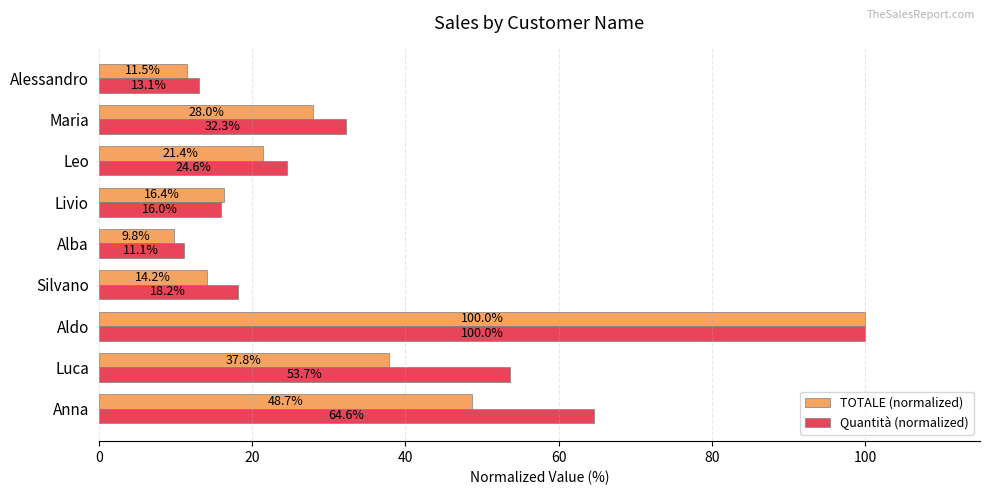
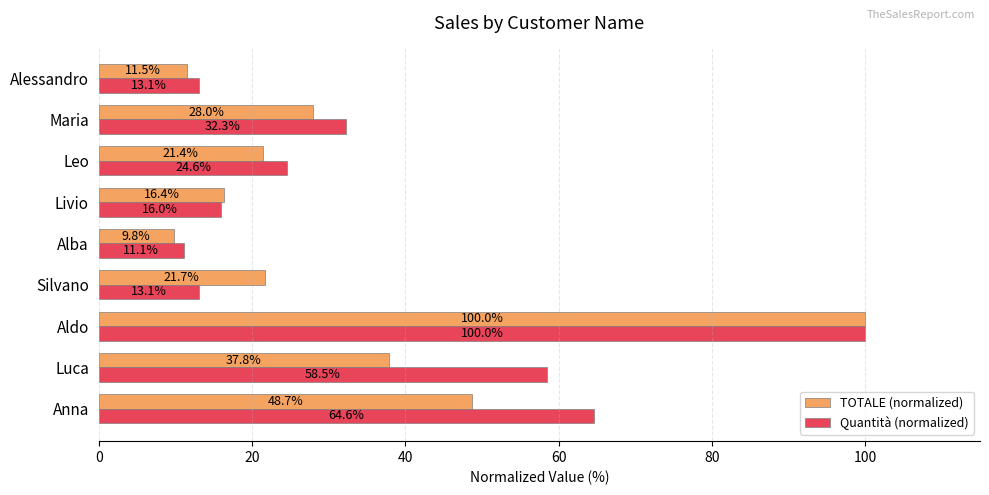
TOTALE (normalized), Silvano: 14.2% -> 21.7%
Quantità (normalized), Silvano: 18.2% -> 13.1%
Quantità (normalized), Luca: 53.7% -> 58.5%
